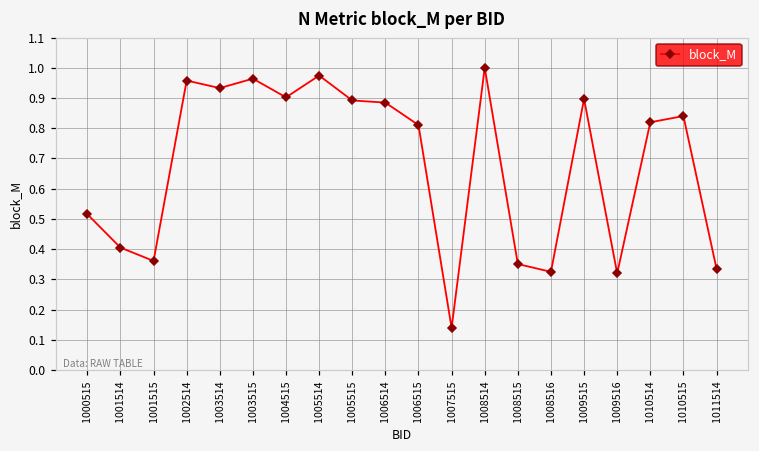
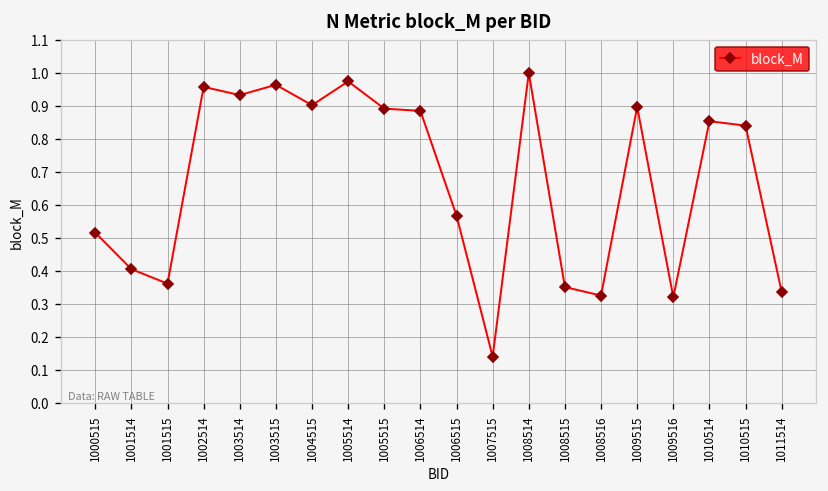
1006515: 0.81 -> 0.57
1010514: 0.82 -> 0.85
